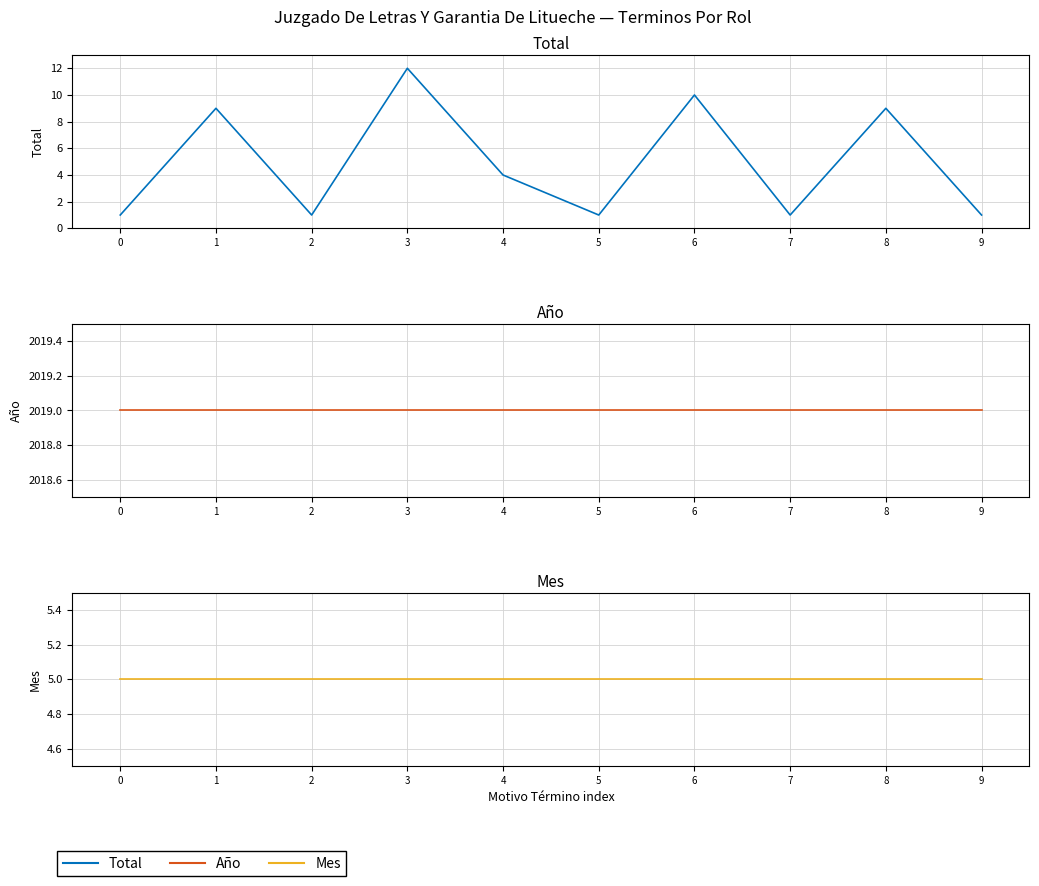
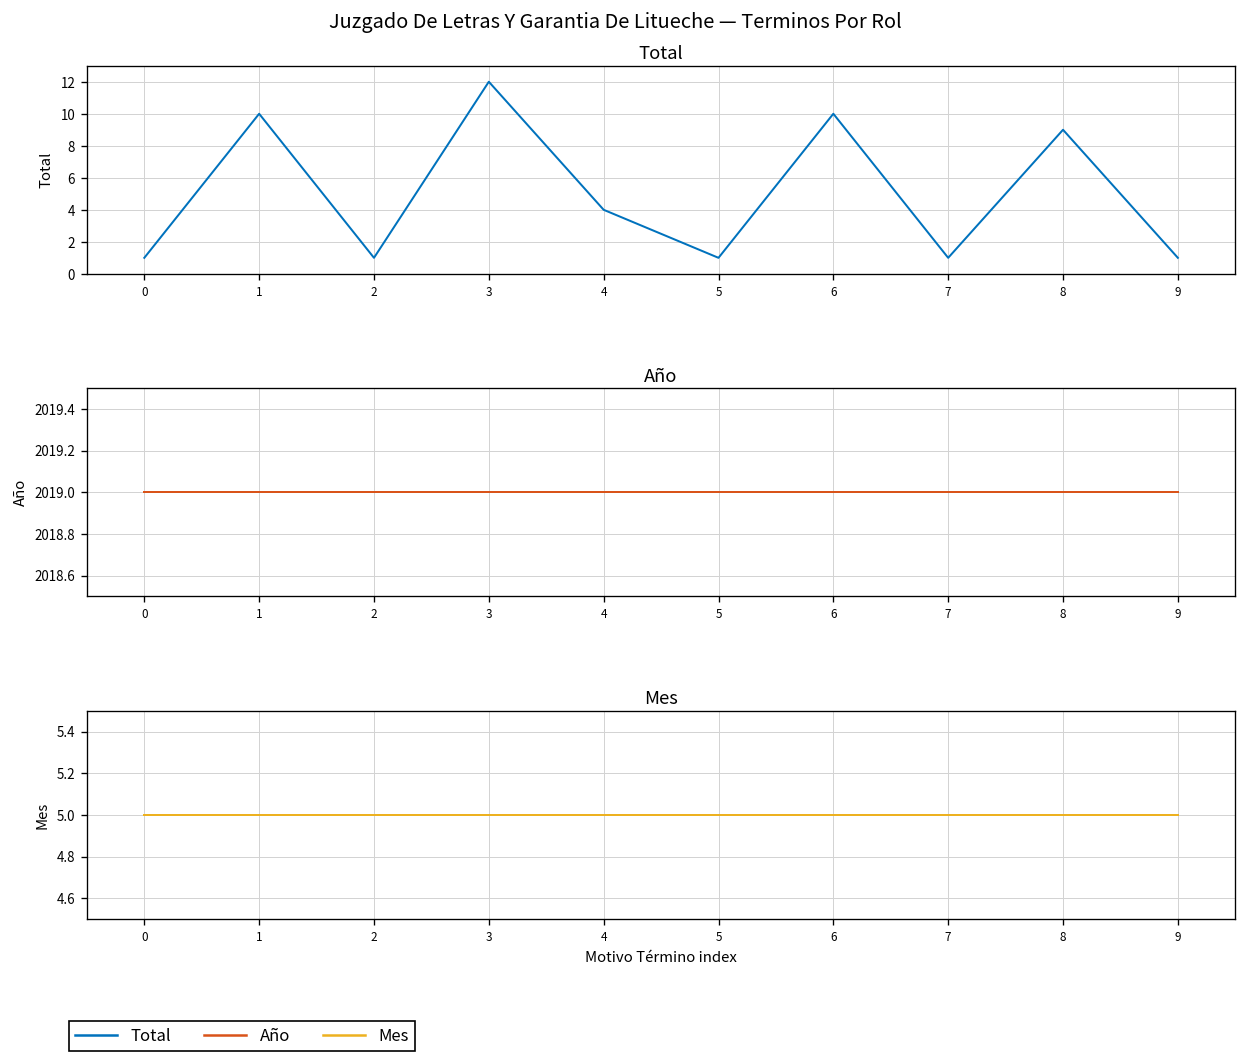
Total, 1: 9 -> 10
